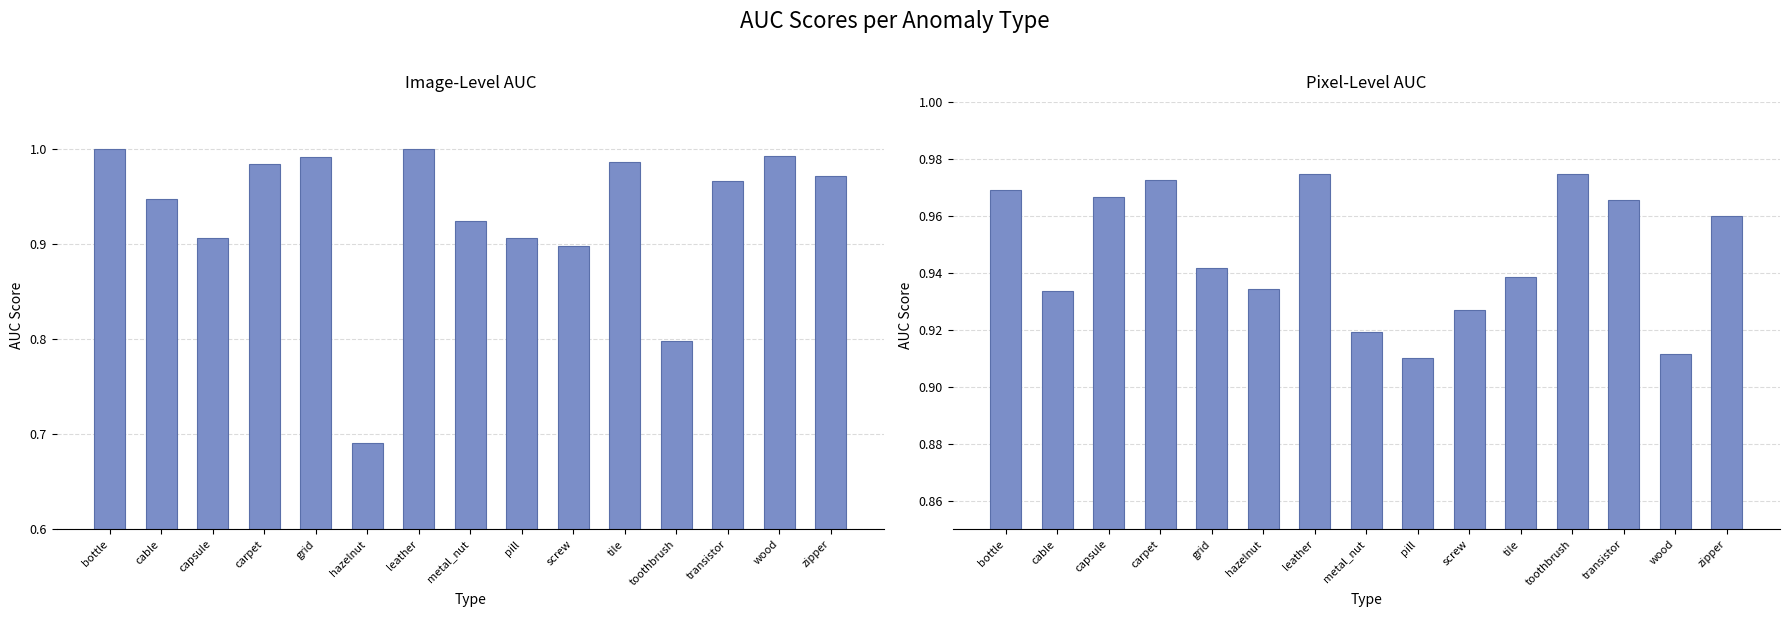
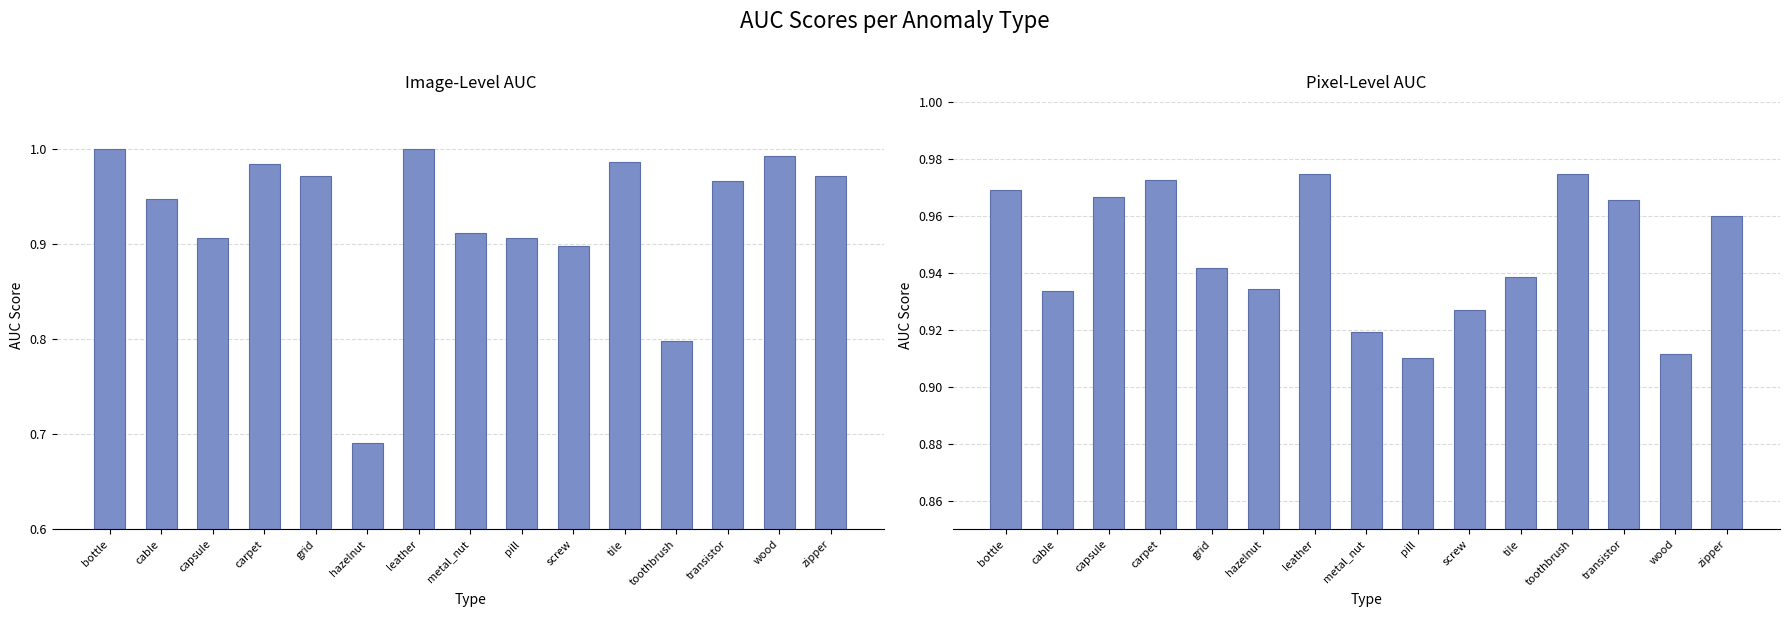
Image-Level AUC, grid: 0.99 -> 0.97
Image-Level AUC, metal_nut: 0.92 -> 0.91
